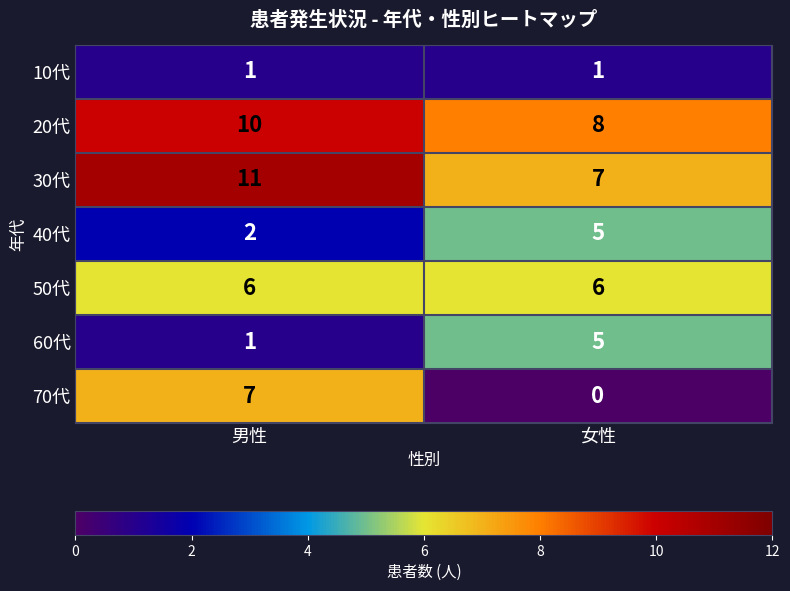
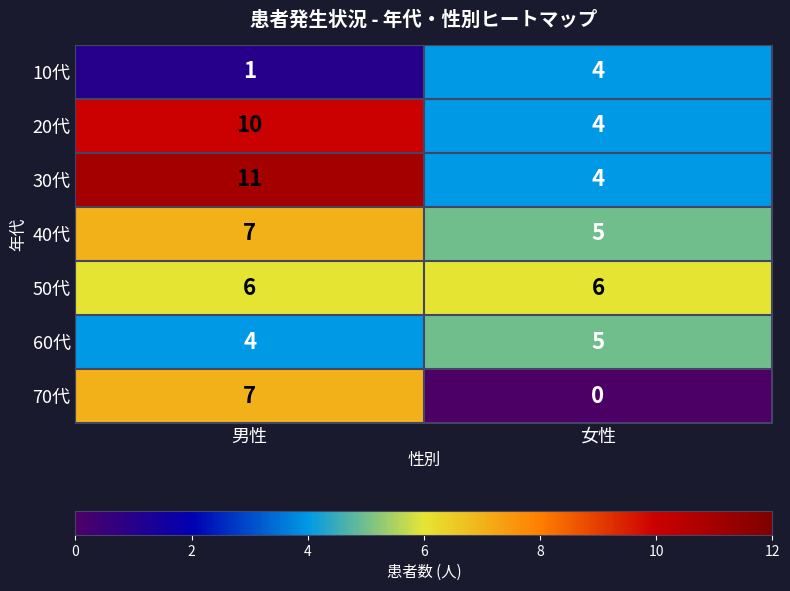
10代, 女性: 1 -> 4
20代, 女性: 8 -> 4
30代, 女性: 7 -> 4
40代, 男性: 2 -> 7
60代, 男性: 1 -> 4
